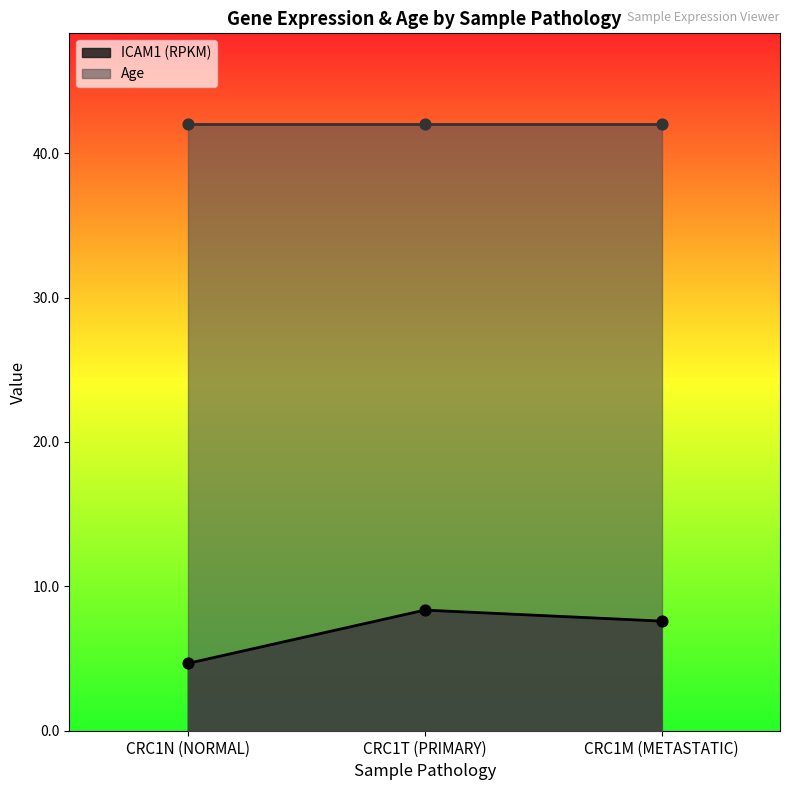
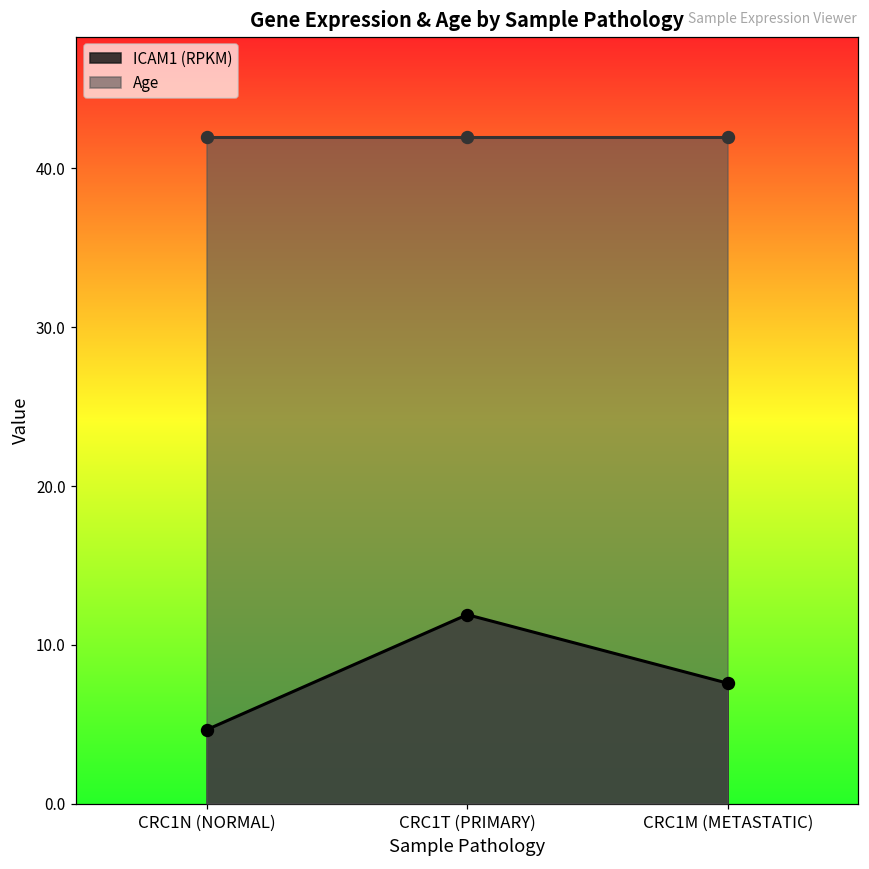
ICAM1 (RPKM), CRC1T (PRIMARY): 8.4 -> 11.9
